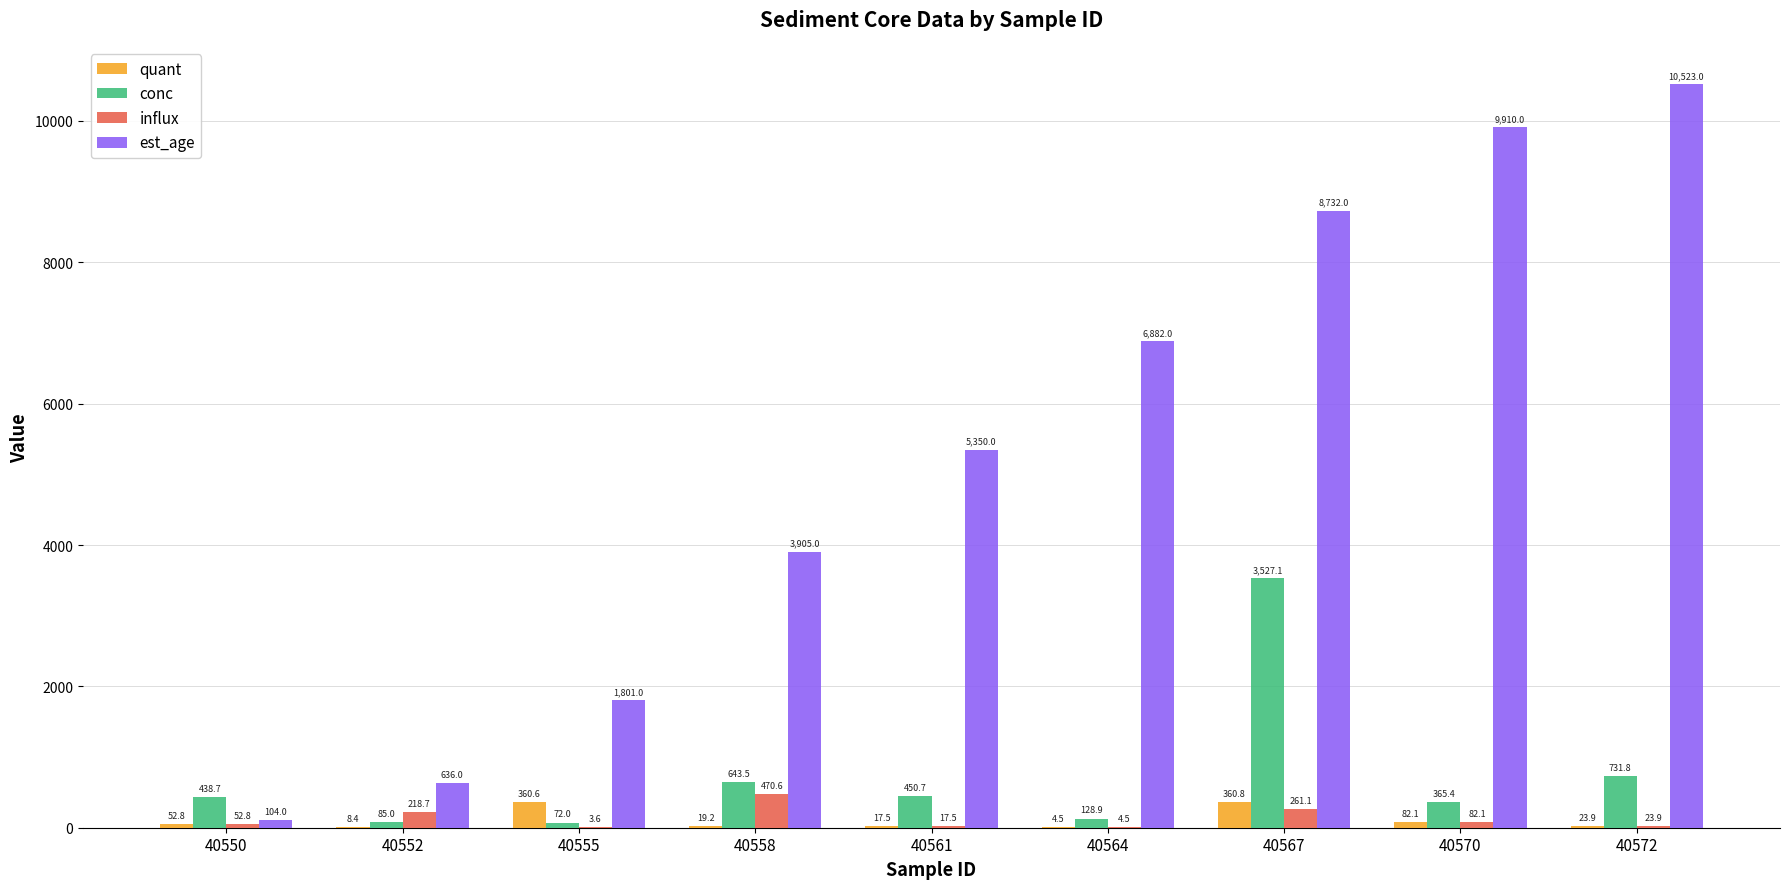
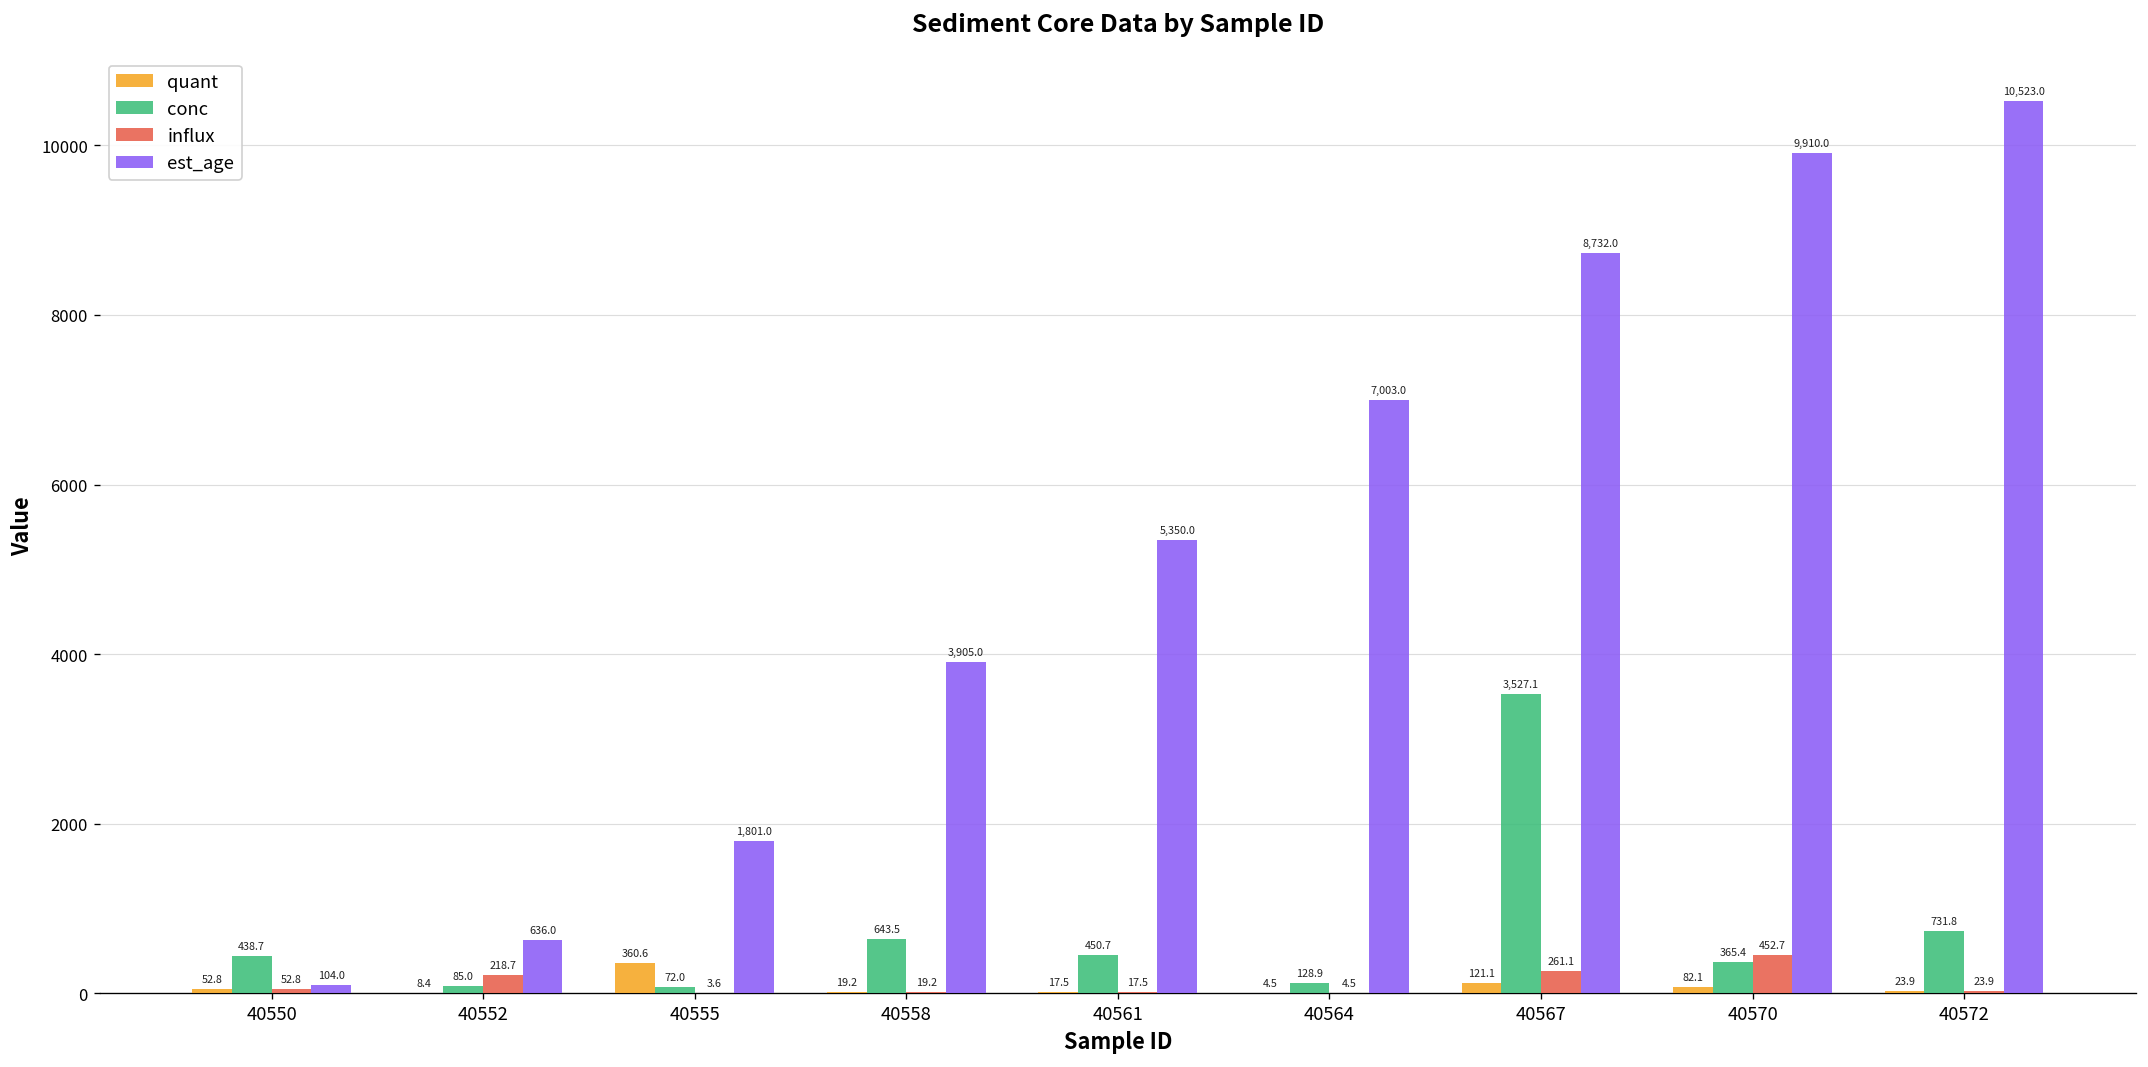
influx, 40558: 470.6 -> 19.2
est_age, 40564: 6,882.0 -> 7,003.0
quant, 40567: 360.8 -> 121.1
influx, 40570: 82.1 -> 452.7
